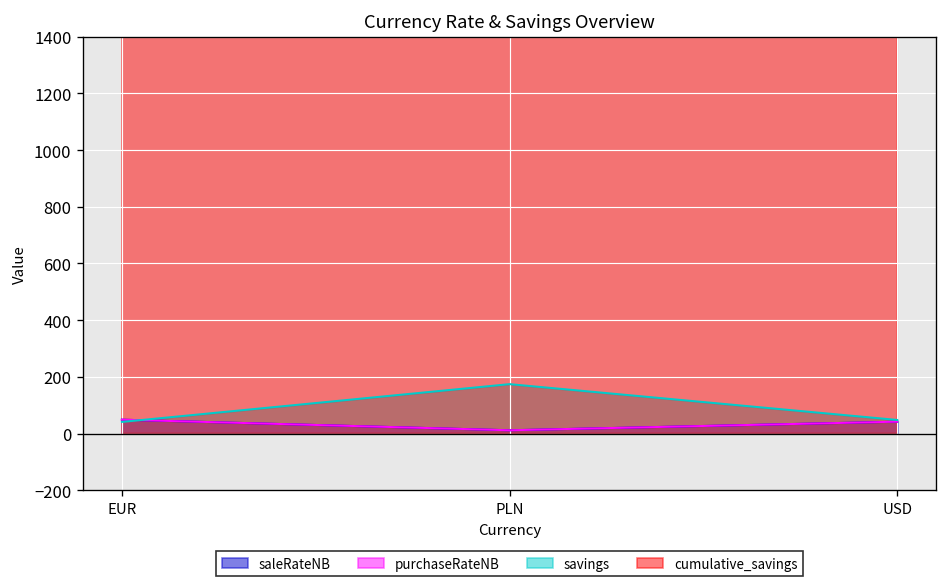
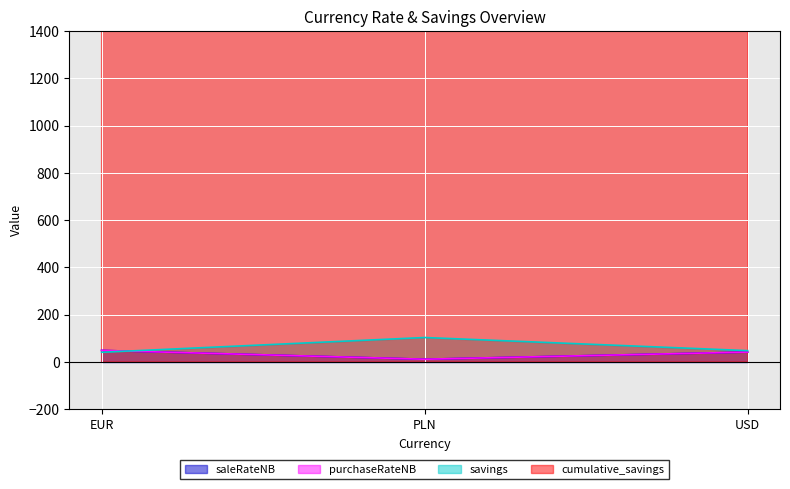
savings, PLN: 170 -> 100
